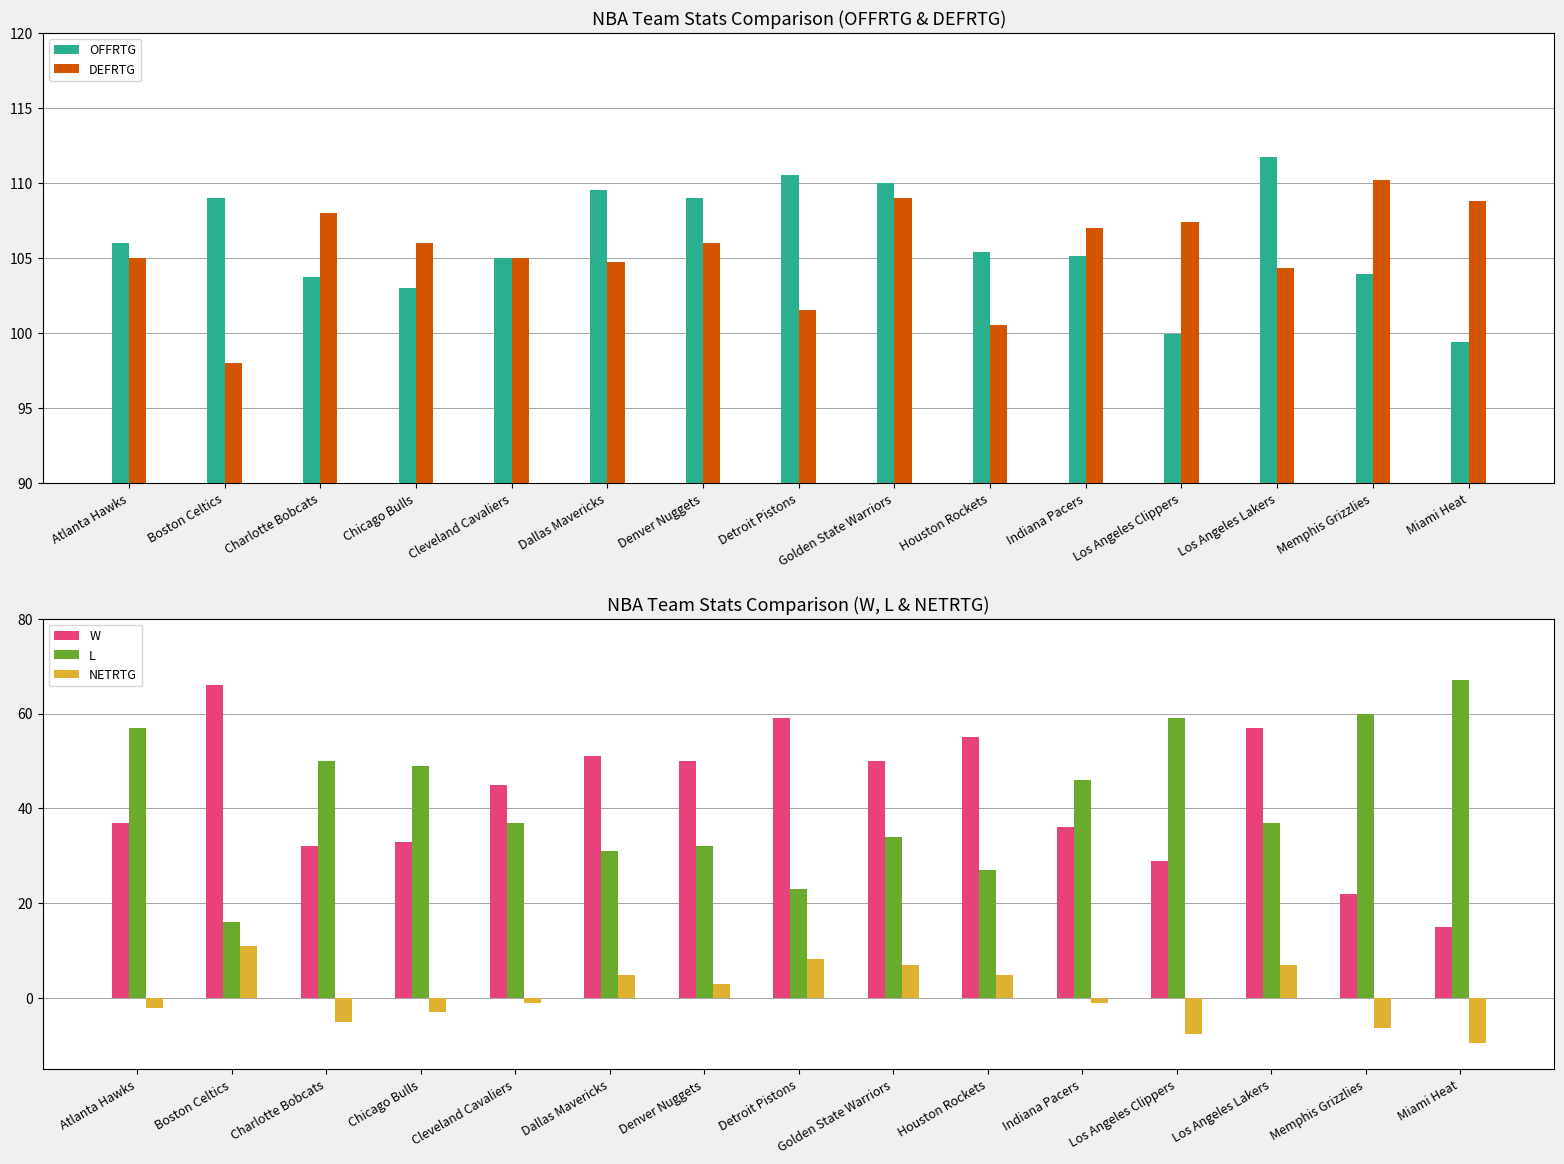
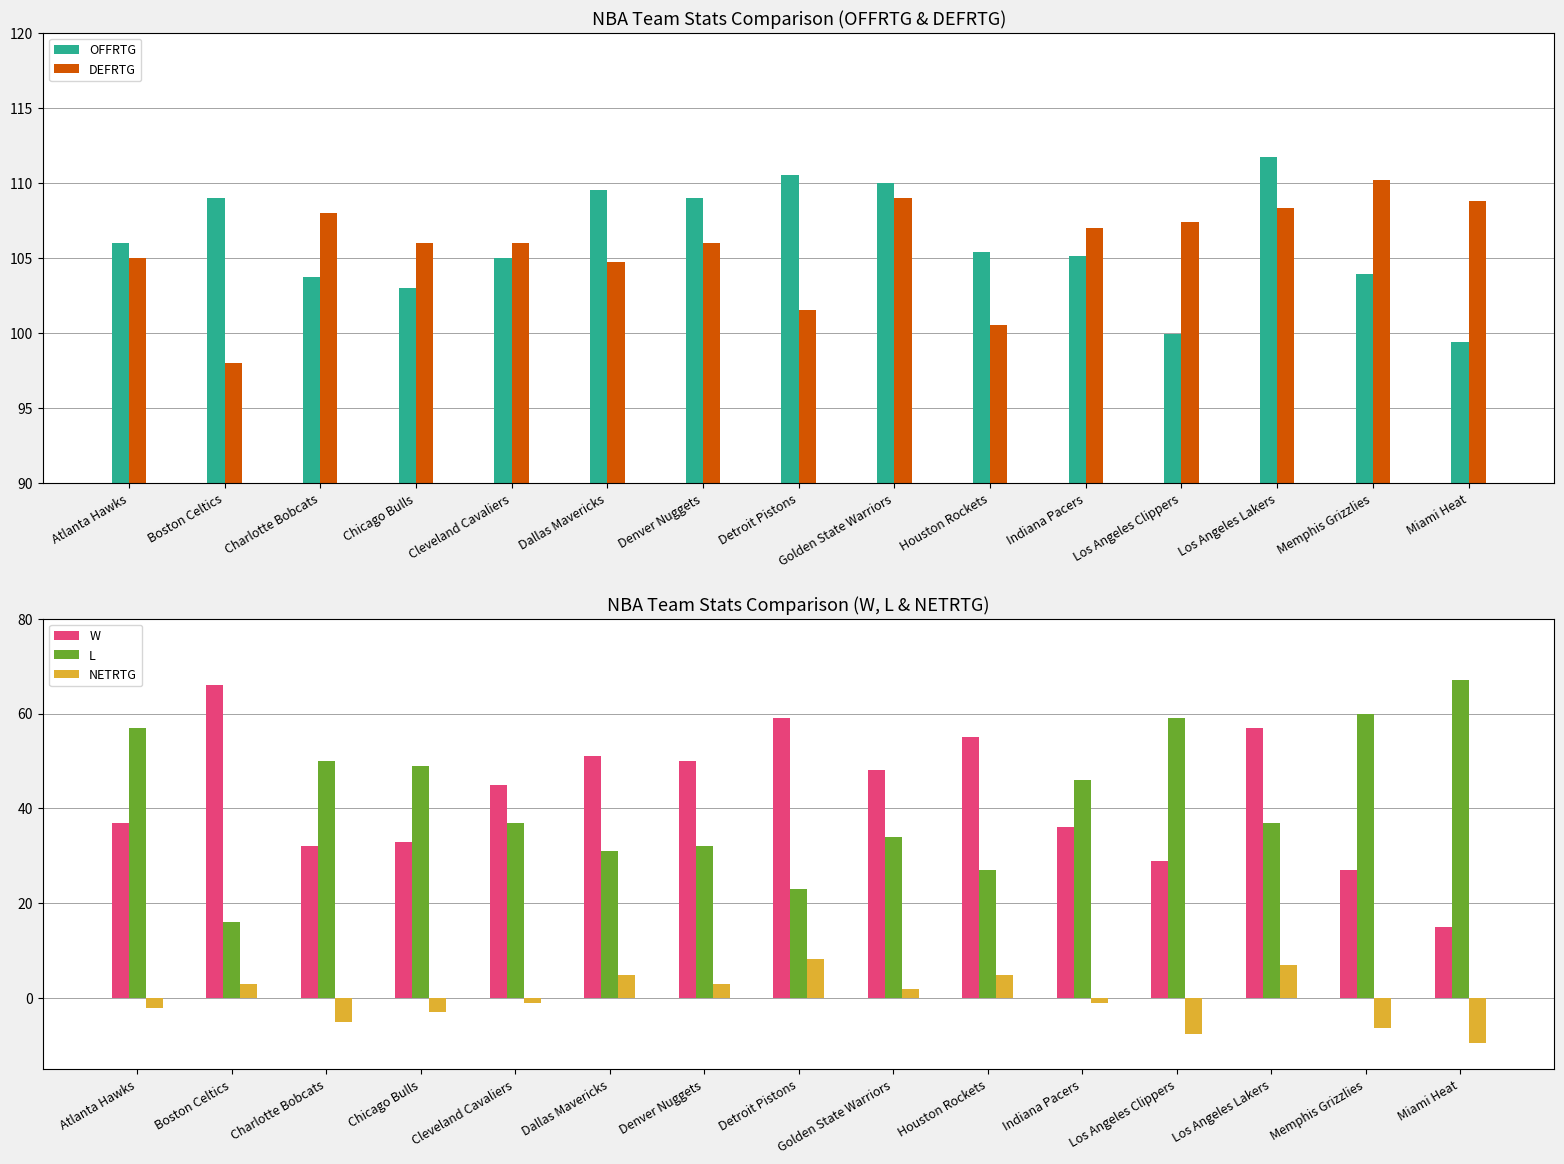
NBA Team Stats Comparison (OFFRTG & DEFRTG), DEFRTG, Cleveland Cavaliers: 105 -> 106
NBA Team Stats Comparison (OFFRTG & DEFRTG), DEFRTG, Los Angeles Lakers: 104.3 -> 108.3
NBA Team Stats Comparison (W, L & NETRTG), NETRTG, Boston Celtics: 11 -> 3
NBA Team Stats Comparison (W, L & NETRTG), W, Golden State Warriors: 50 -> 48
NBA Team Stats Comparison (W, L & NETRTG), NETRTG, Golden State Warriors: 7 -> 2
NBA Team Stats Comparison (W, L & NETRTG), W, Memphis Grizzlies: 22 -> 27
